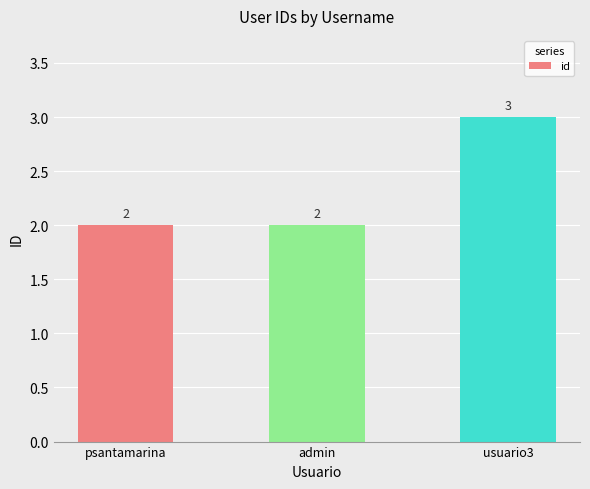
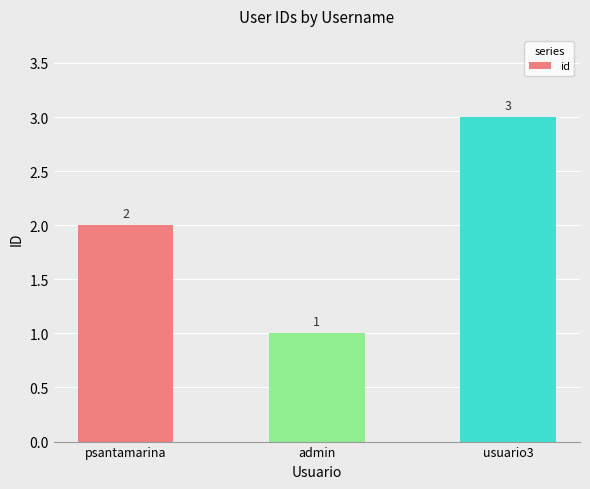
admin: 2 -> 1
